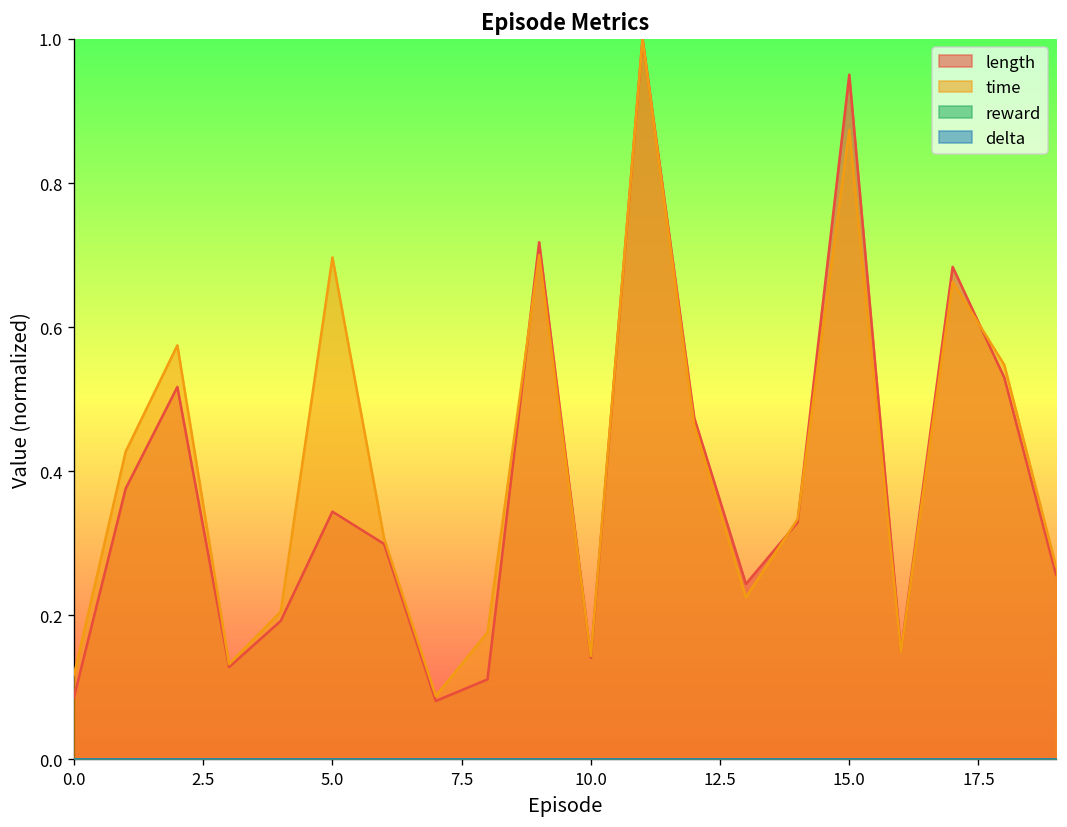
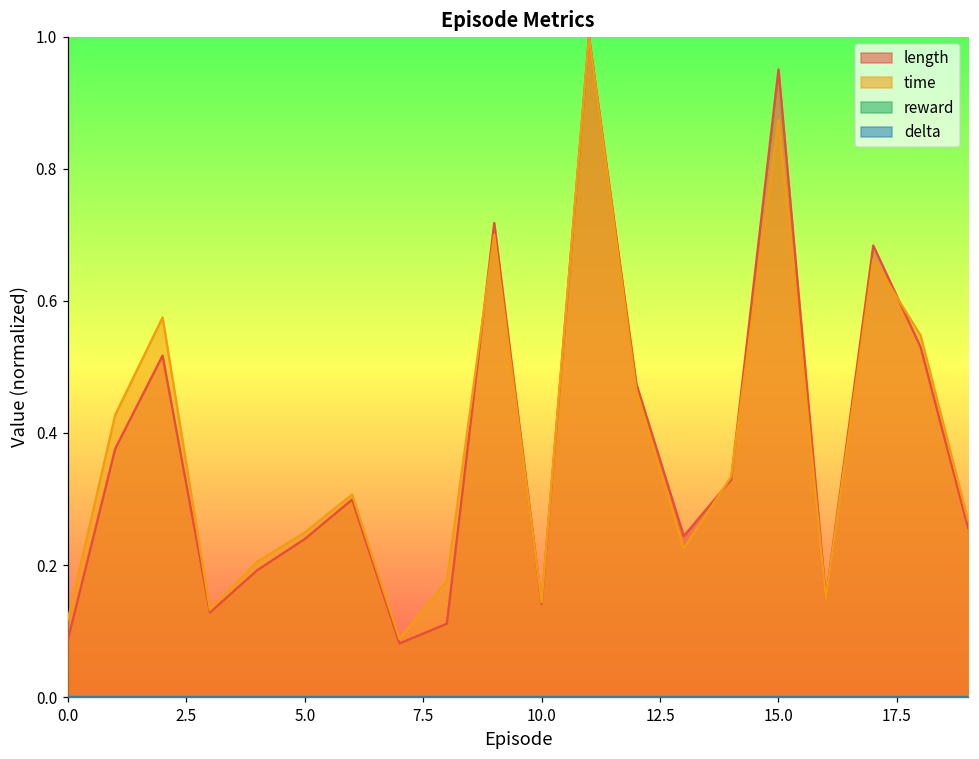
length, 5.0: 0.34 -> 0.24
time, 5.0: 0.70 -> 0.25
